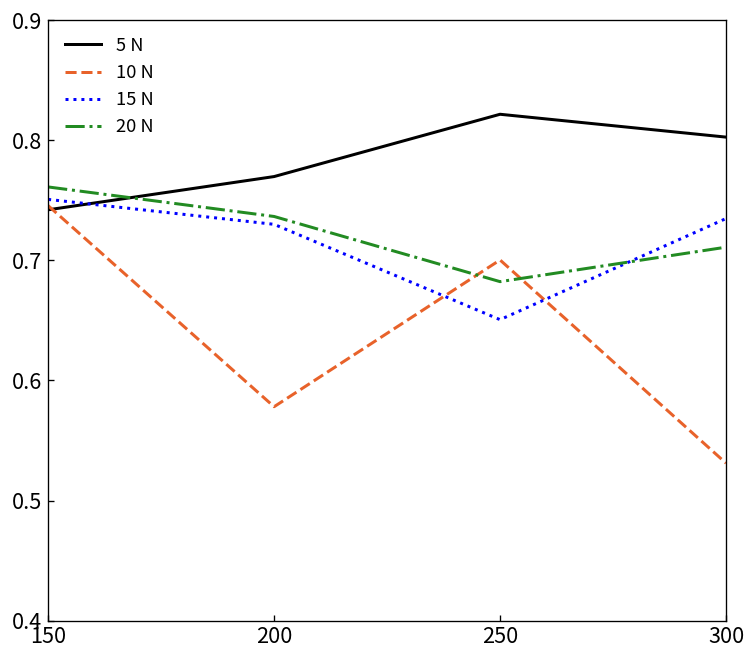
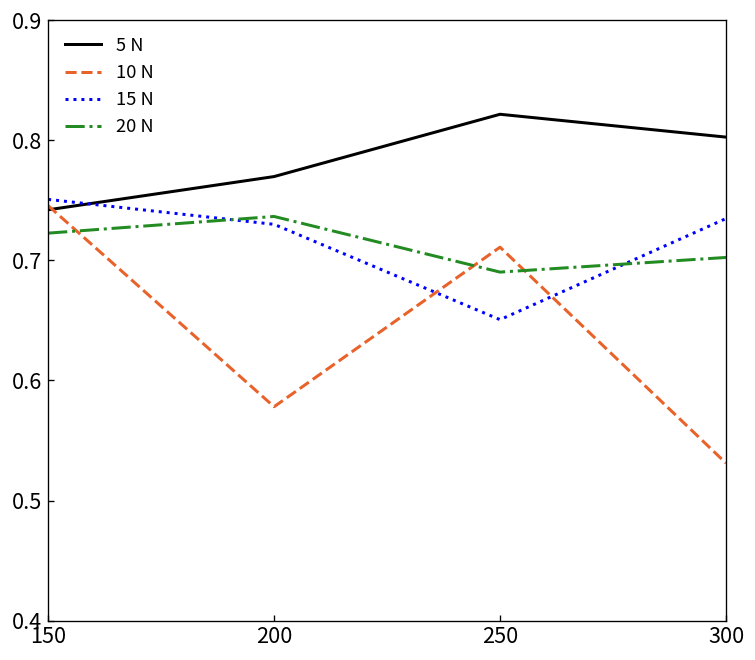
20 N, 150: 0.761 -> 0.723
10 N, 250: 0.700 -> 0.711
20 N, 250: 0.682 -> 0.690
20 N, 300: 0.711 -> 0.703
